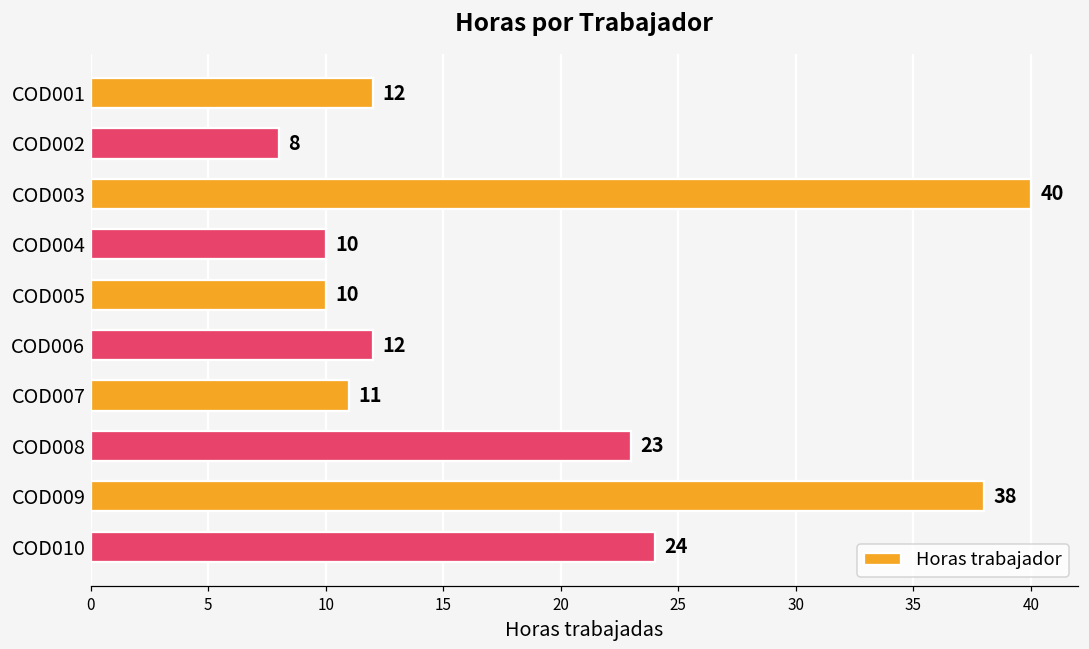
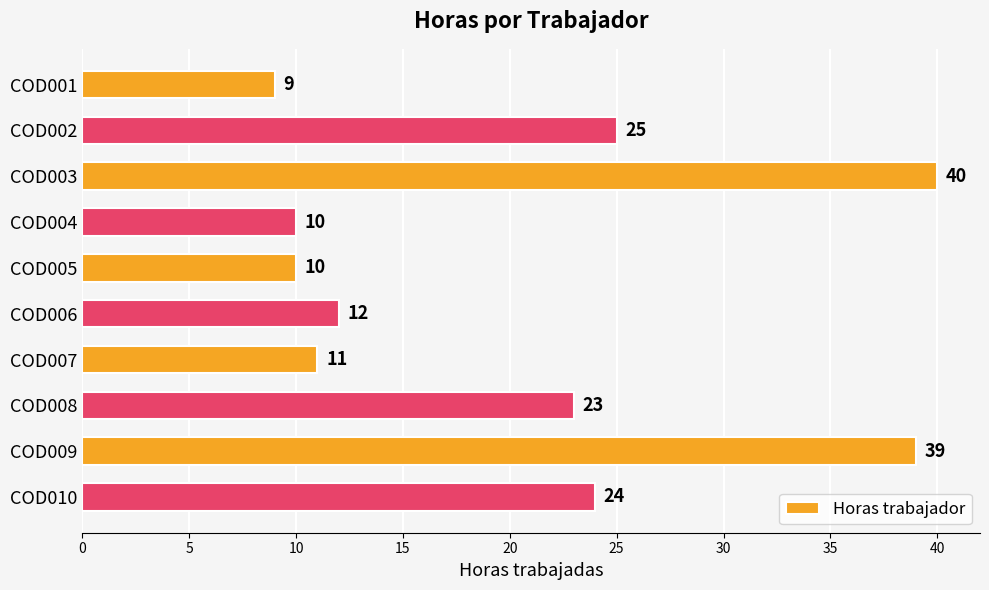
COD001: 12 -> 9
COD002: 8 -> 25
COD009: 38 -> 39
